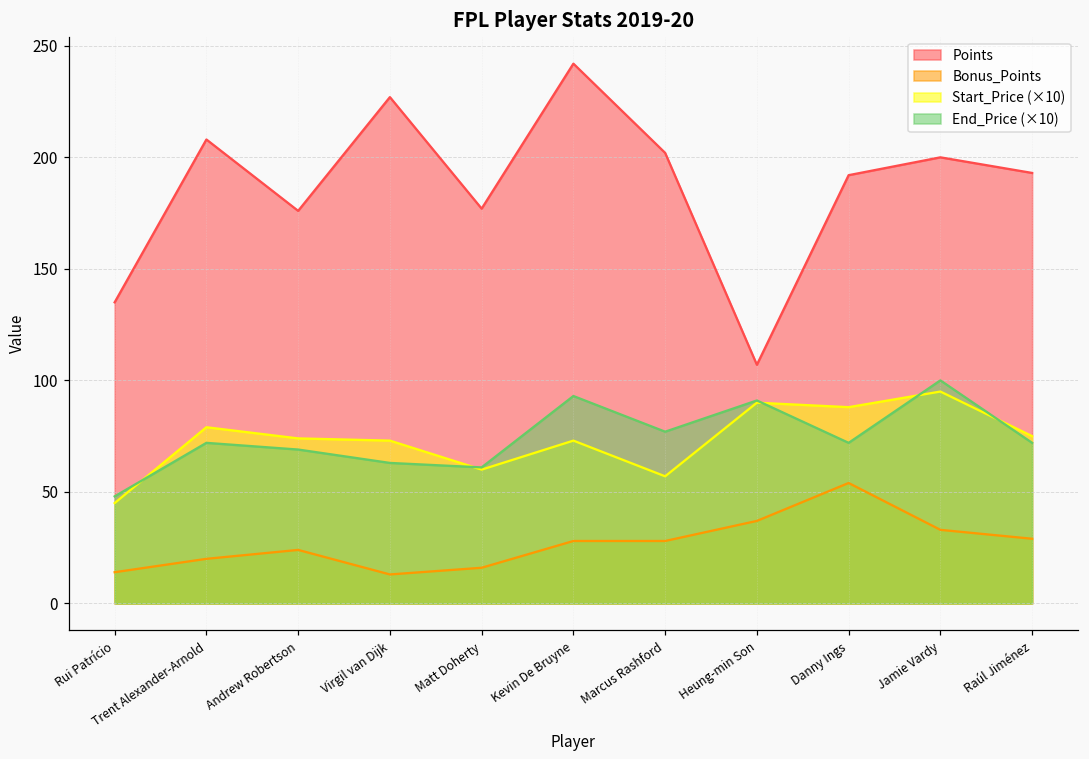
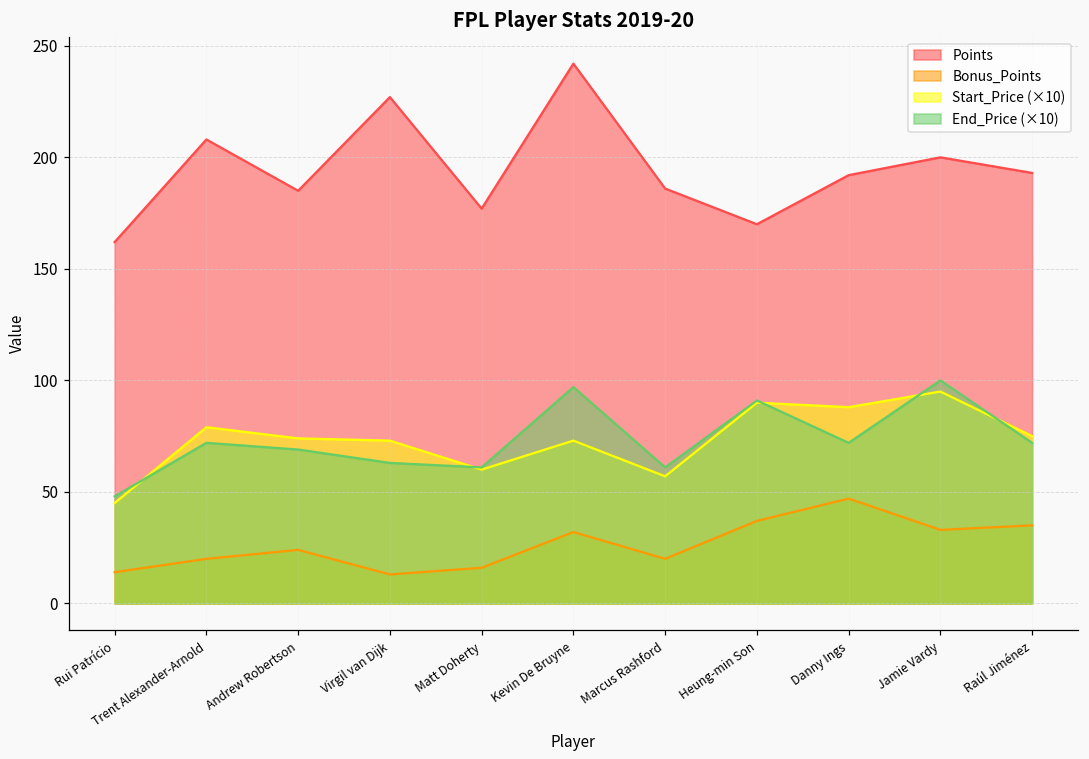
Points, Rui Patrício: 135 -> 162
Points, Andrew Robertson: 176 -> 185
Bonus_Points, Kevin De Bruyne: 28 -> 32
End_Price (×10), Kevin De Bruyne: 93 -> 97
Points, Marcus Rashford: 202 -> 186
Bonus_Points, Marcus Rashford: 28 -> 20
End_Price (×10), Marcus Rashford: 77 -> 61
Points, Heung-min Son: 107 -> 170
Bonus_Points, Danny Ings: 54 -> 47
Bonus_Points, Raúl Jiménez: 29 -> 35
